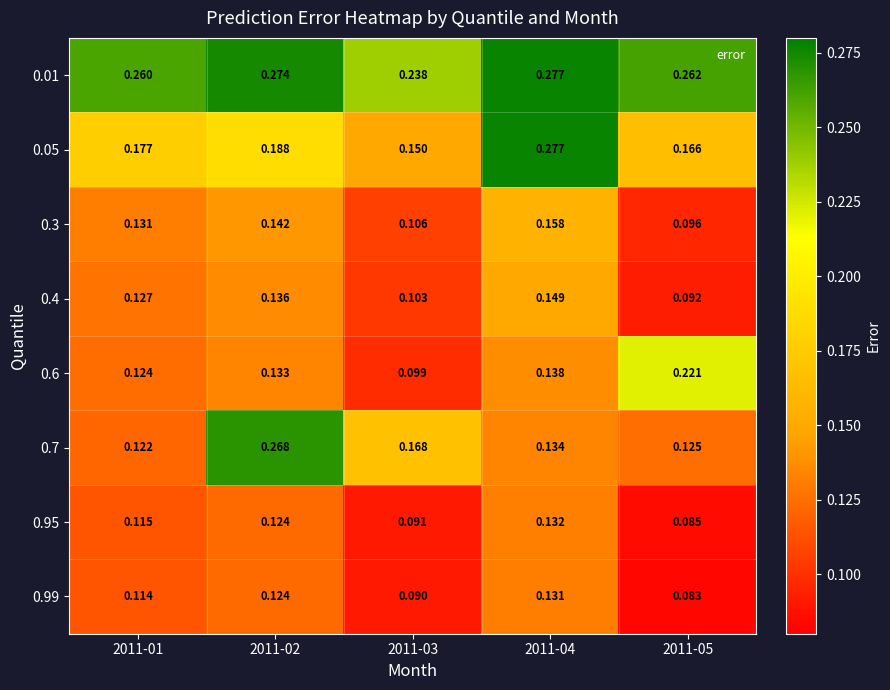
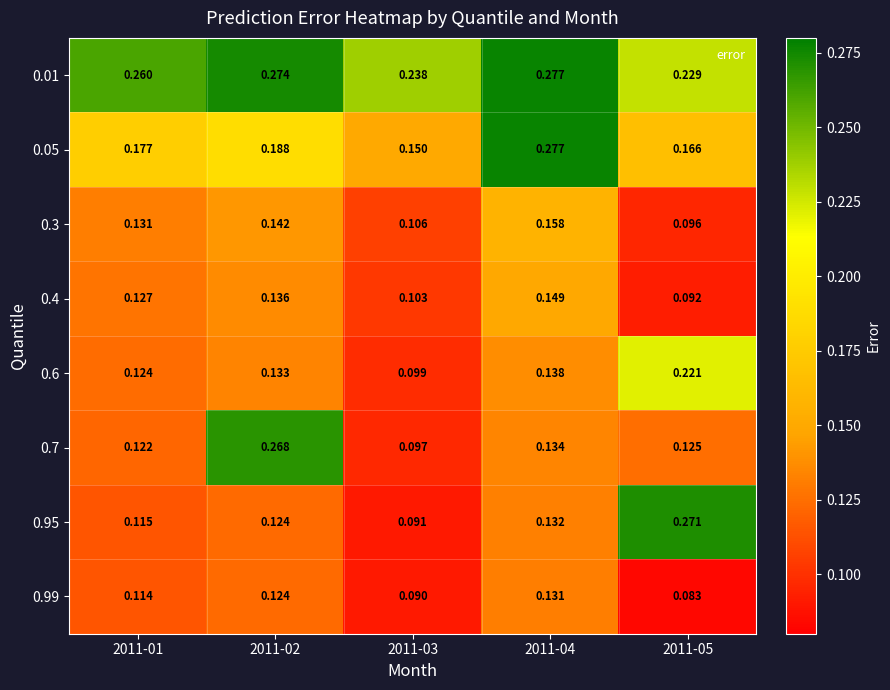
0.01, 2011-05: 0.262 -> 0.229
0.7, 2011-03: 0.168 -> 0.097
0.95, 2011-05: 0.085 -> 0.271
